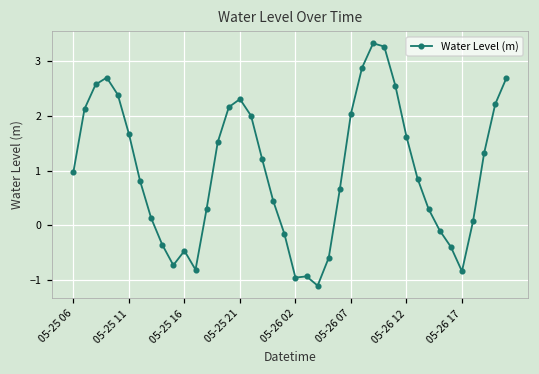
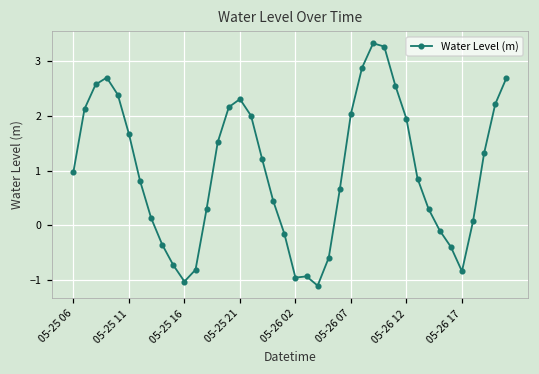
05-25 16: -0.5 -> -1.0
05-26 12: 1.6 -> 1.9
